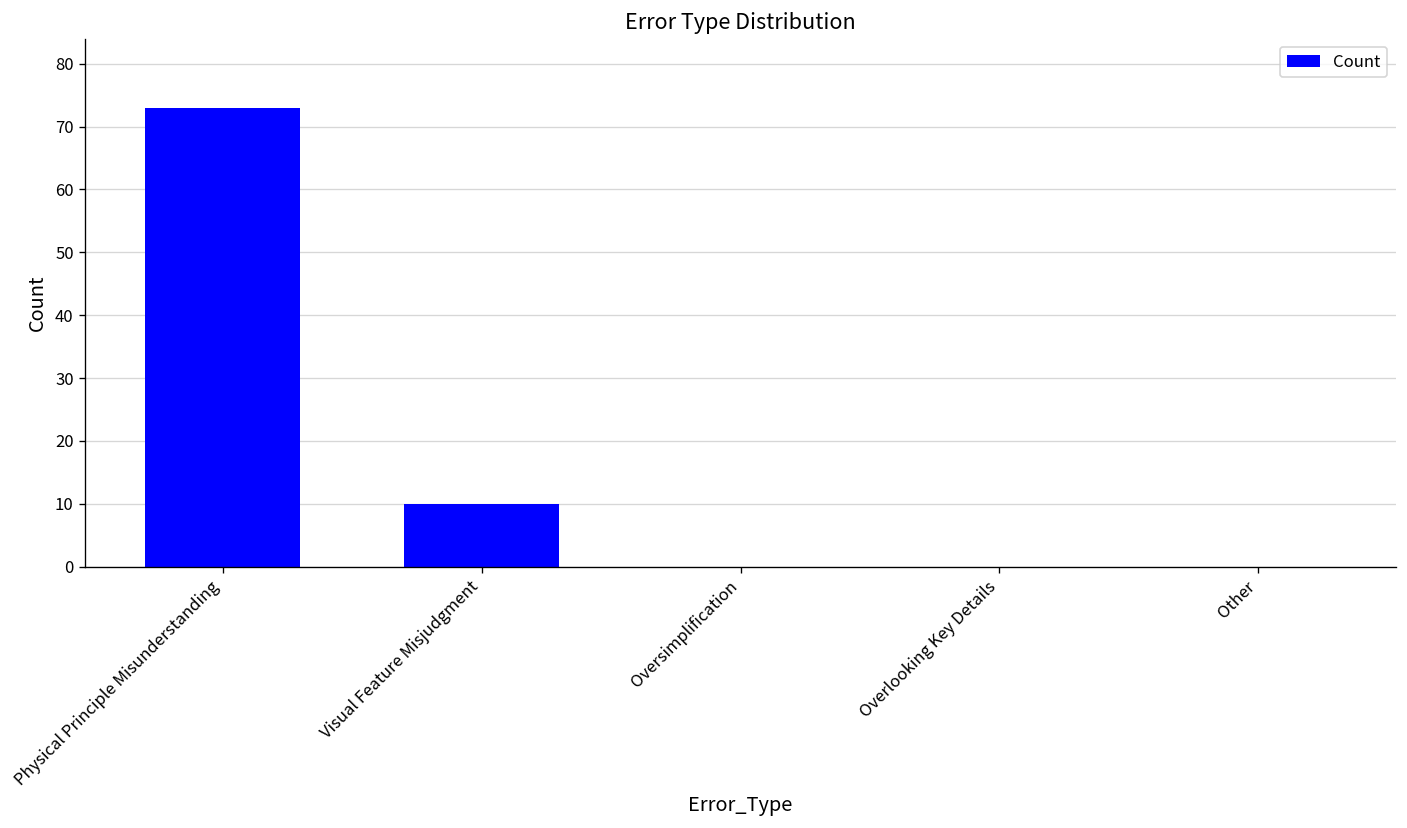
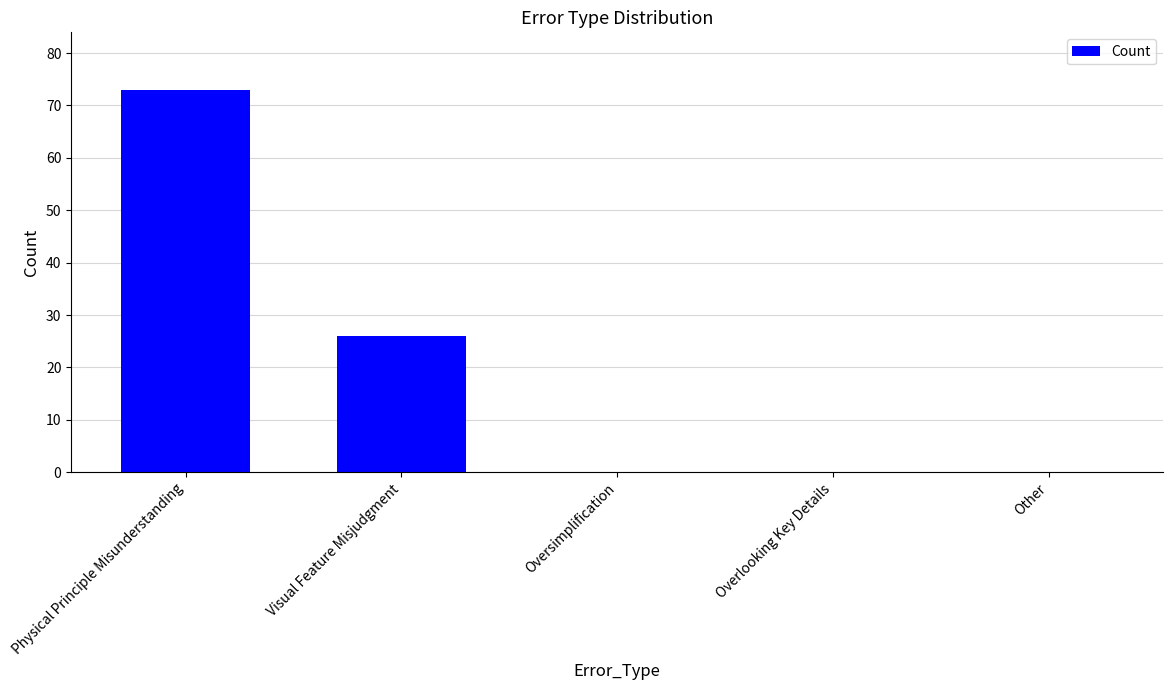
Visual Feature Misjudgment: 10 -> 26
